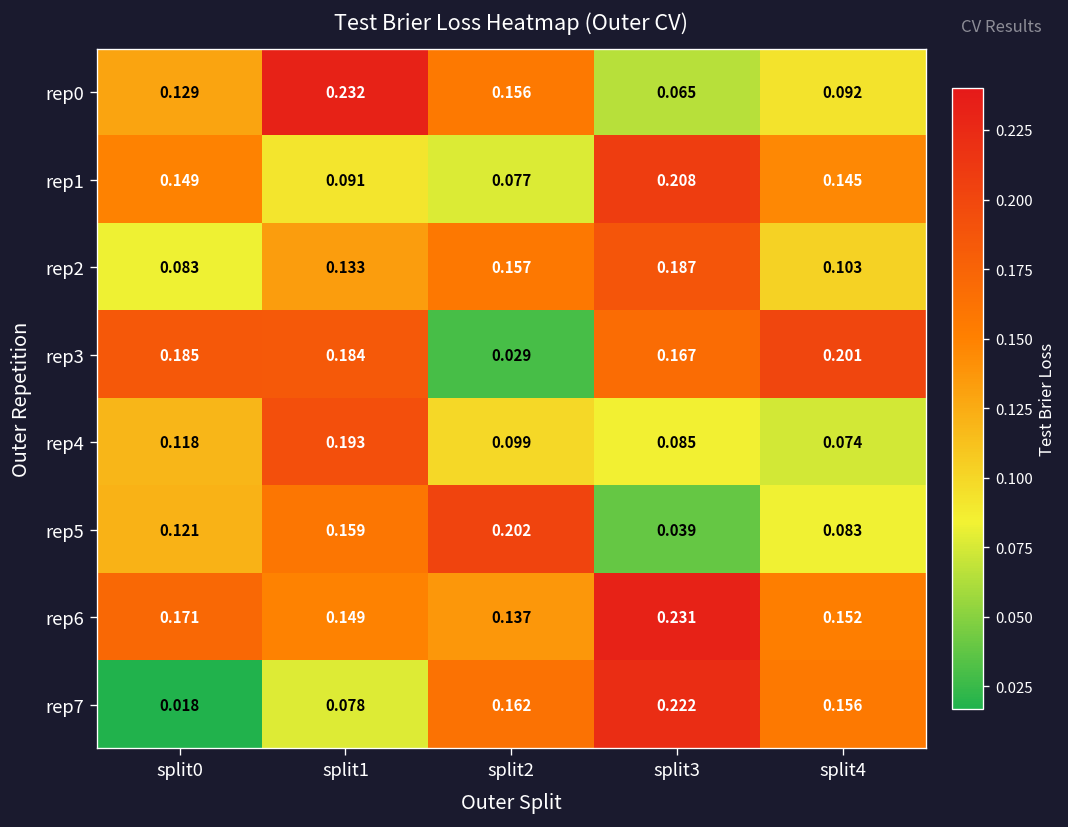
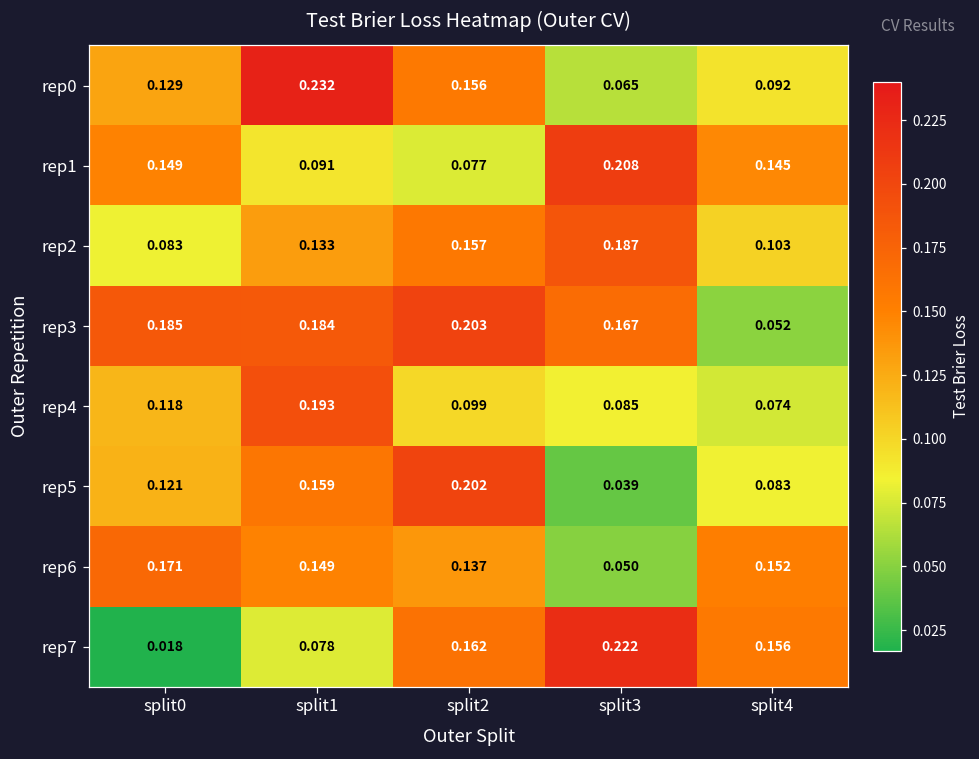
rep3, split2: 0.029 -> 0.203
rep3, split4: 0.201 -> 0.052
rep6, split3: 0.231 -> 0.050
